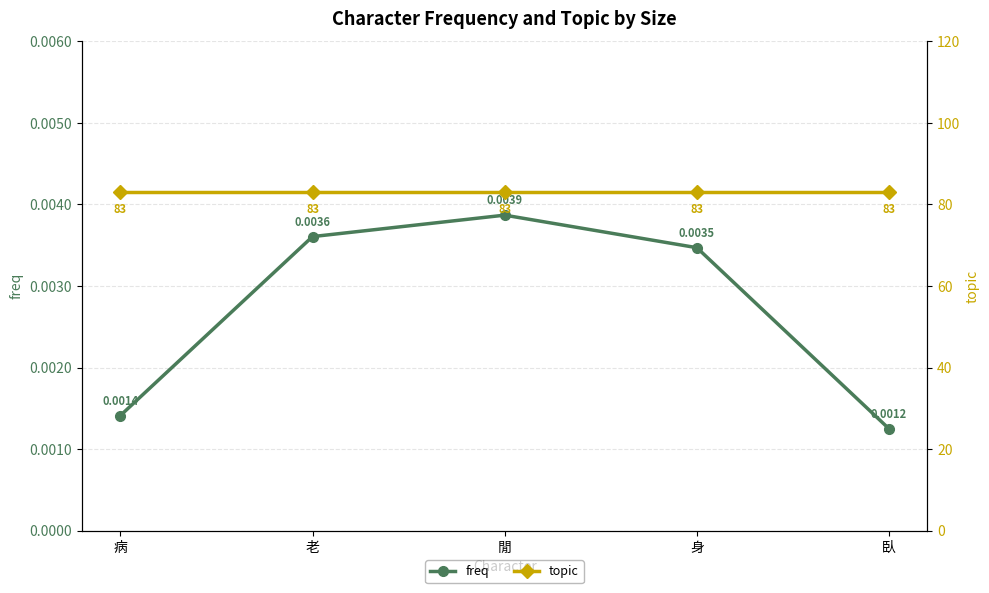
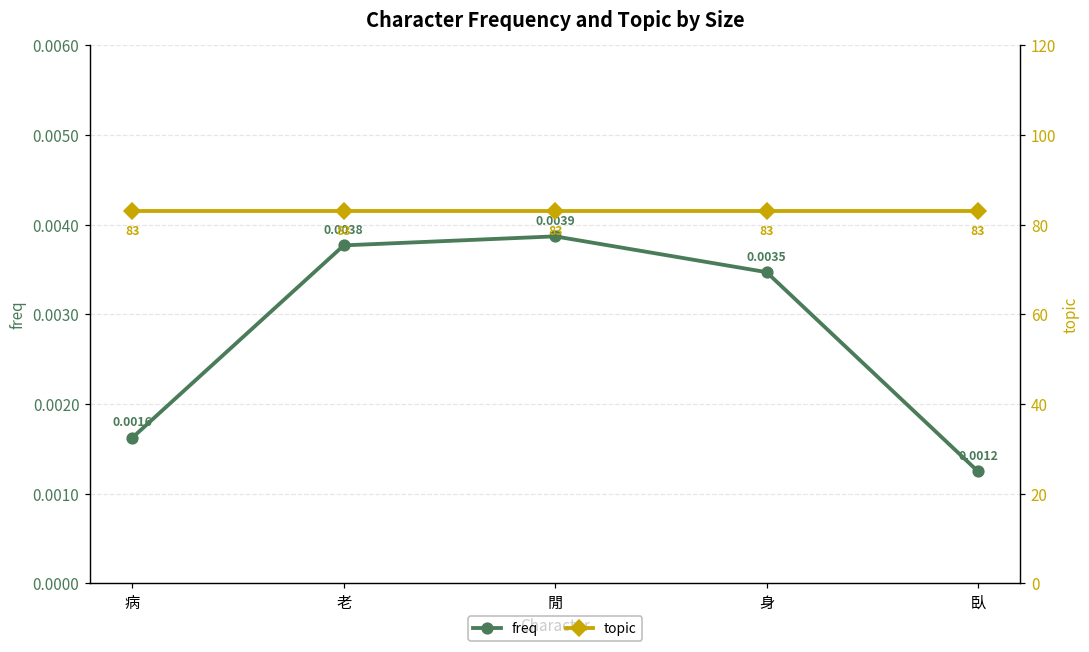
freq, 病: 0.0014 -> 0.0016
freq, 老: 0.0036 -> 0.0038
